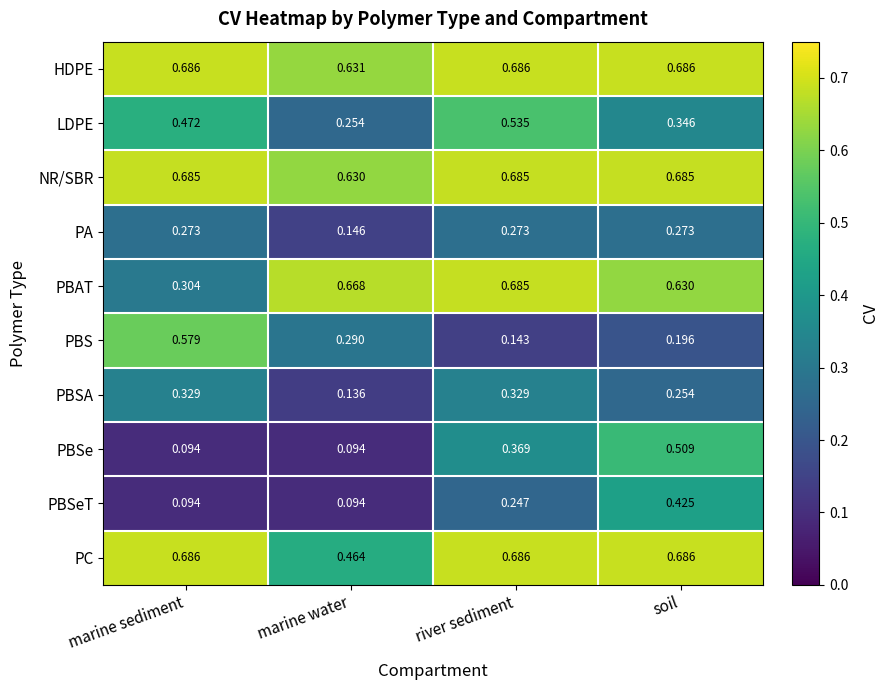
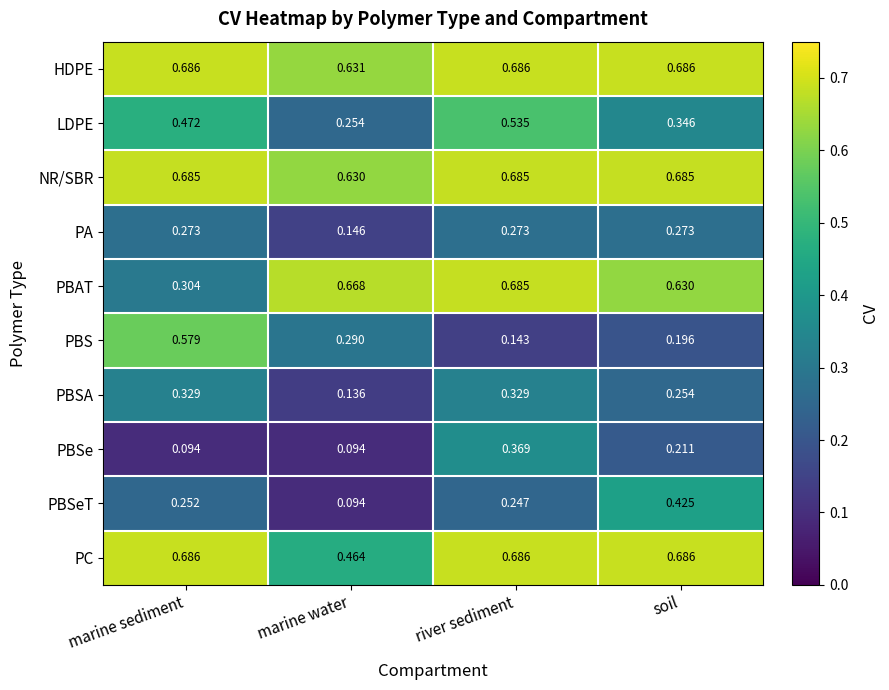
PBSe, soil: 0.509 -> 0.211
PBSeT, marine sediment: 0.094 -> 0.252
